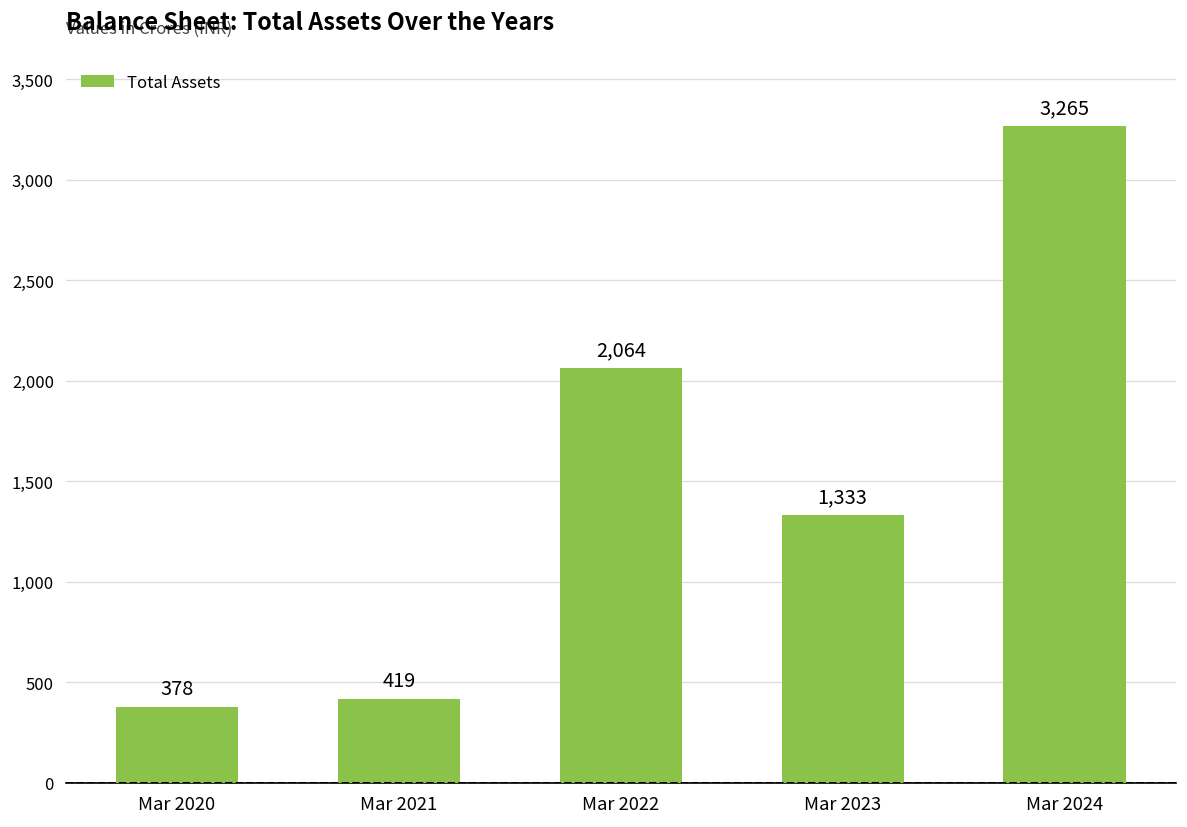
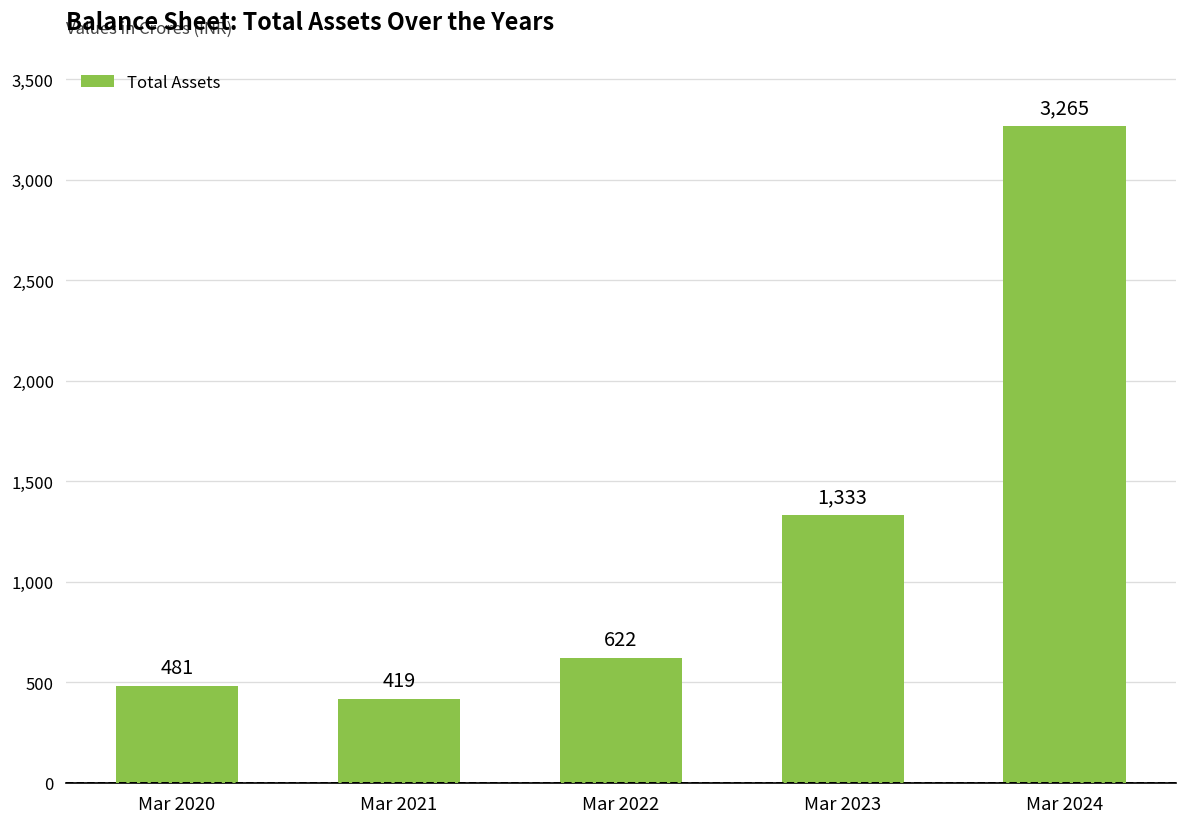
Mar 2020: 378 -> 481
Mar 2022: 2,064 -> 622
